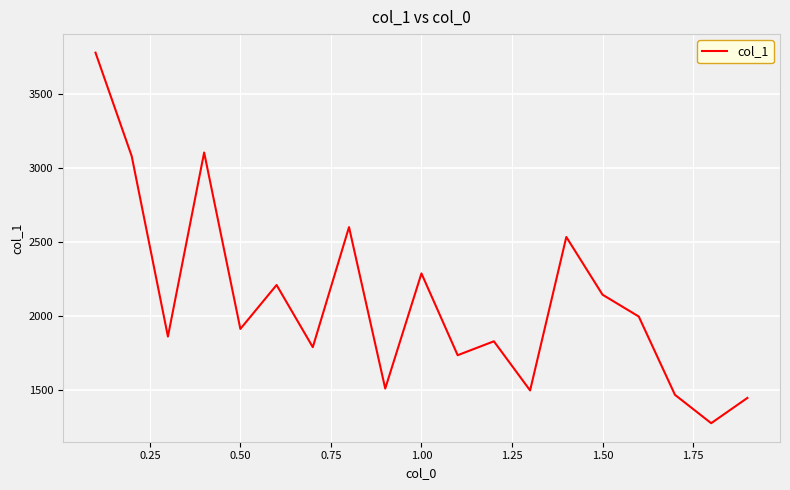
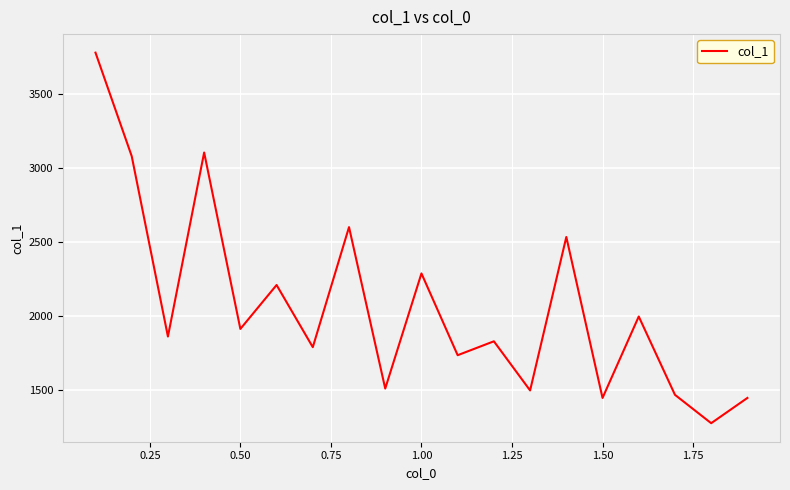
1.50: 2150 -> 1450
